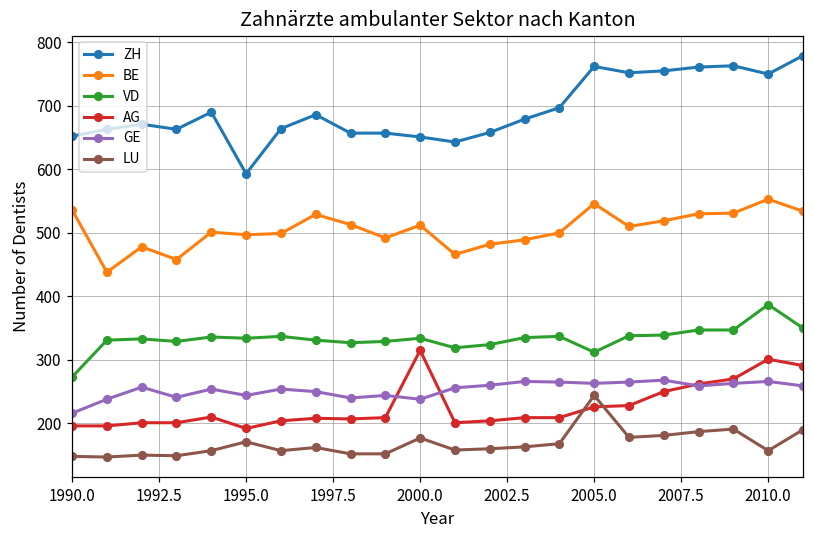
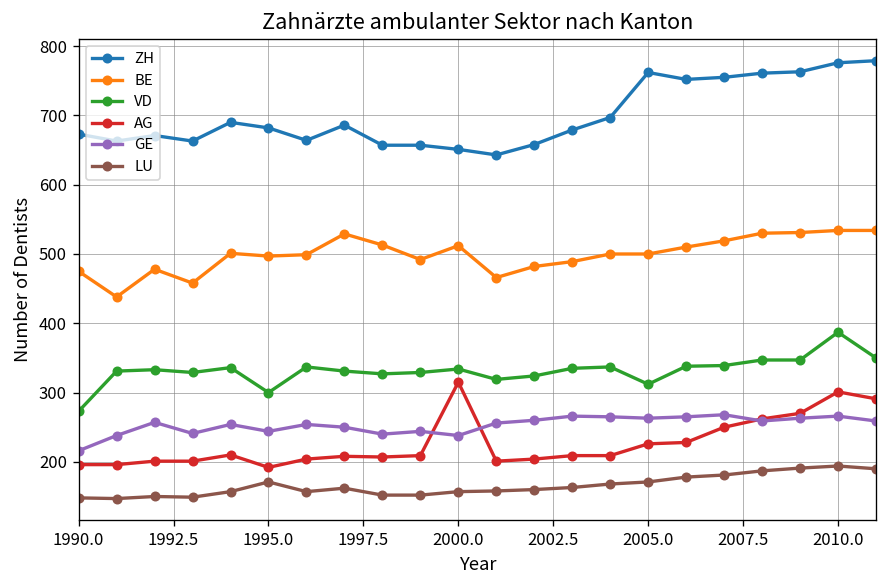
ZH, 1990.0: 650 -> 670
BE, 1990.0: 540 -> 480
ZH, 1995.0: 590 -> 680
VD, 1995.0: 330 -> 300
LU, 2000.0: 180 -> 160
BE, 2005.0: 550 -> 500
LU, 2005.0: 240 -> 170
ZH, 2010.0: 750 -> 780
BE, 2010.0: 550 -> 530
LU, 2010.0: 160 -> 190
